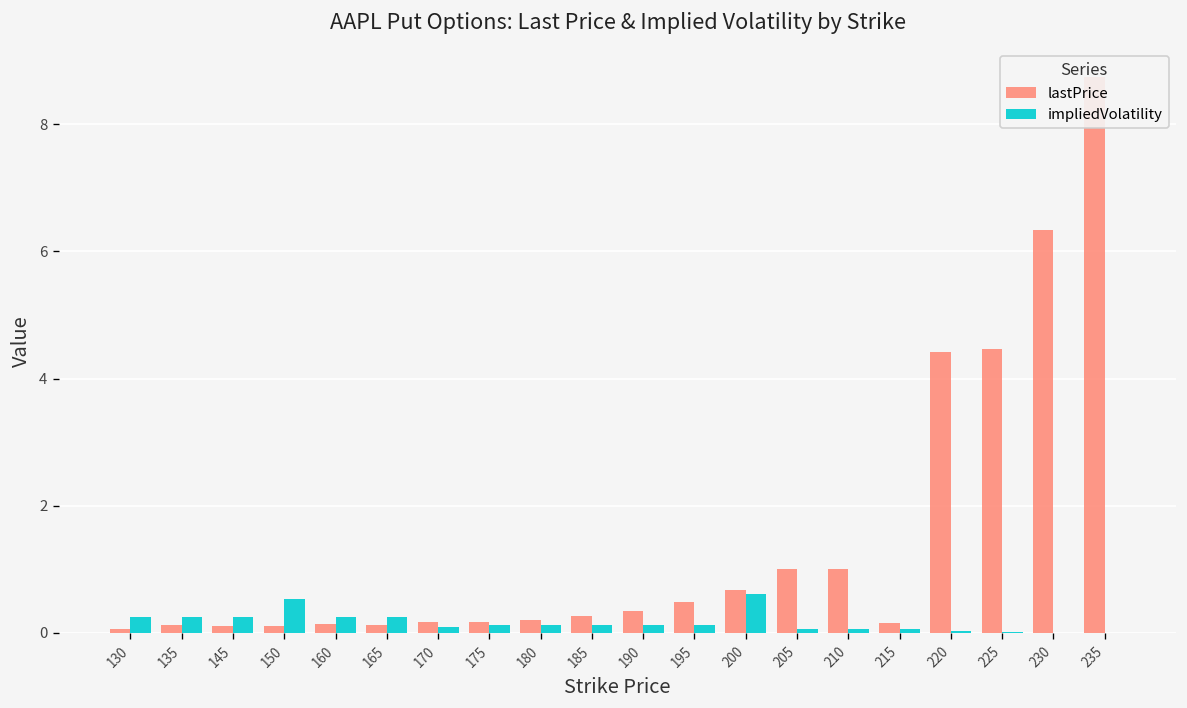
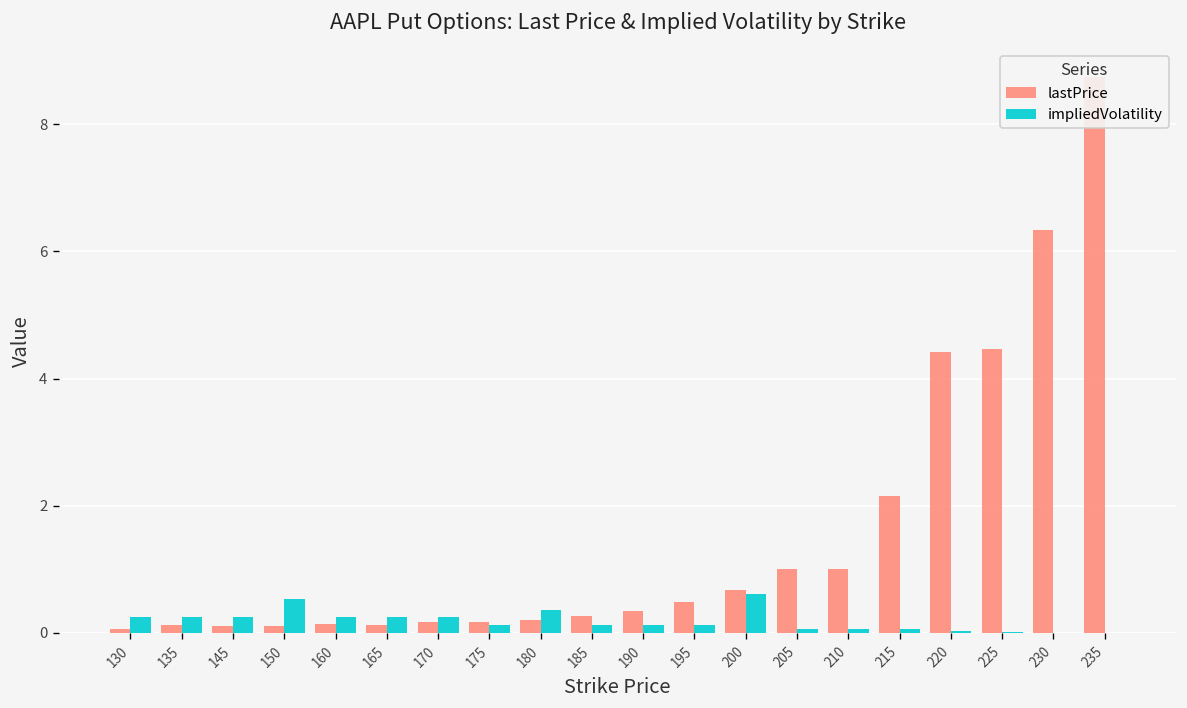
impliedVolatility, 170: 0.1 -> 0.3
impliedVolatility, 180: 0.1 -> 0.4
lastPrice, 215: 0.2 -> 2.2
